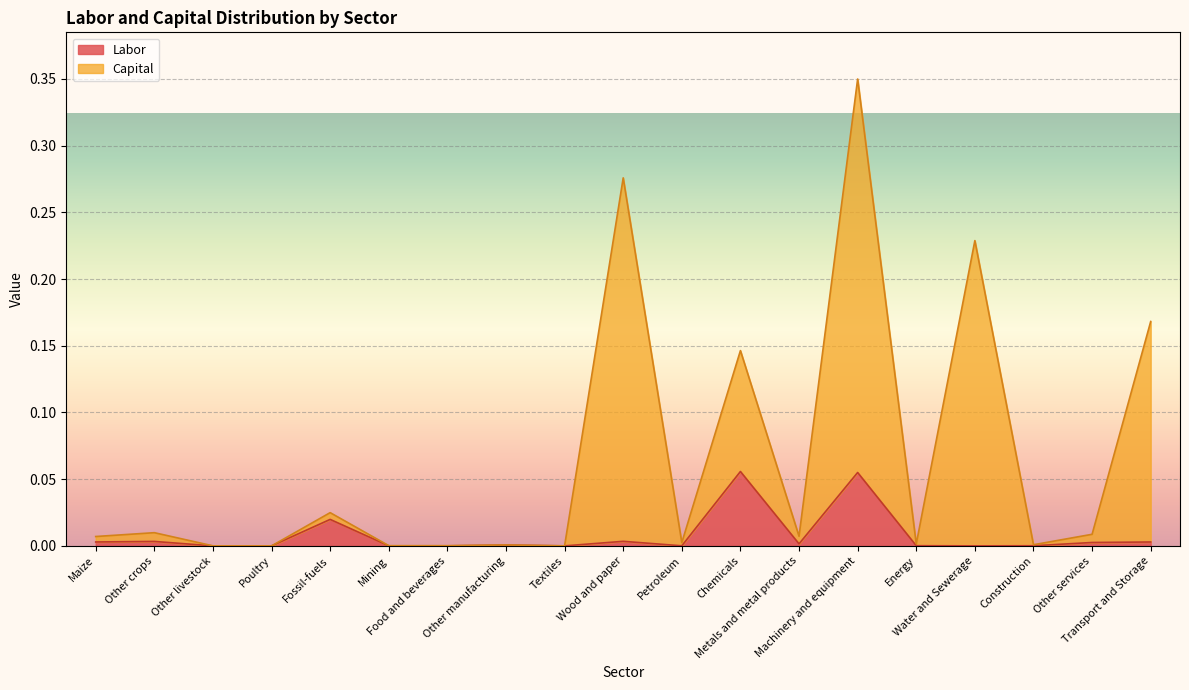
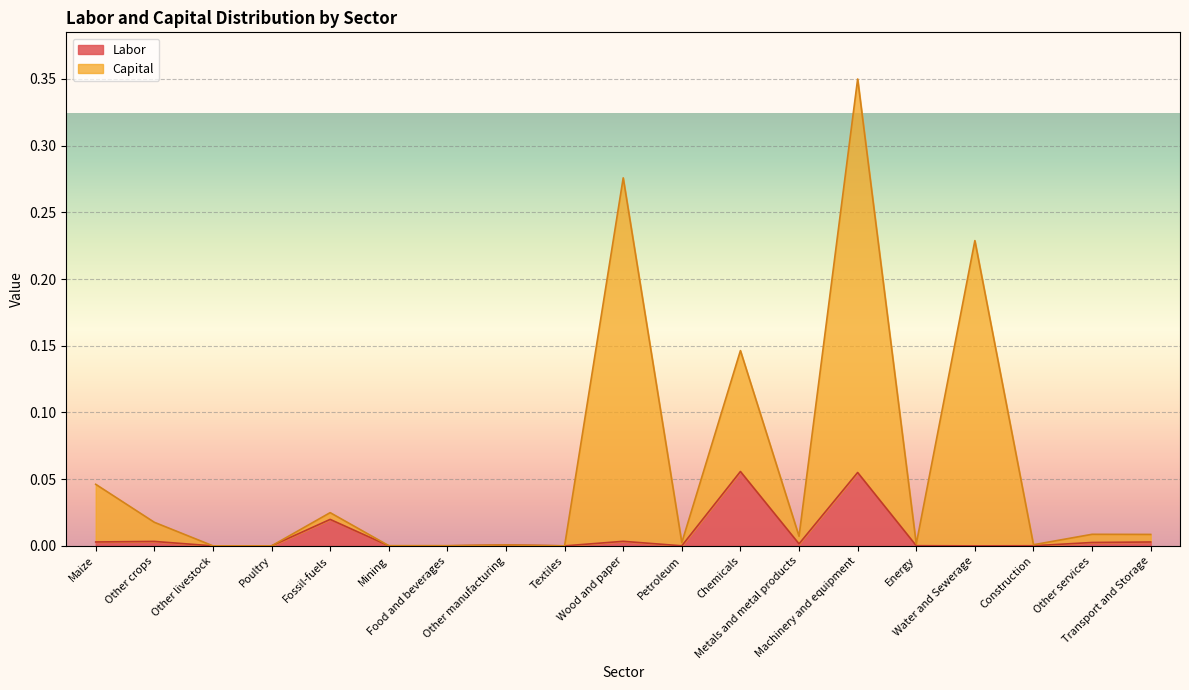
Capital, Maize: 0.004 -> 0.043
Capital, Other crops: 0.007 -> 0.014
Capital, Transport and Storage: 0.165 -> 0.006
